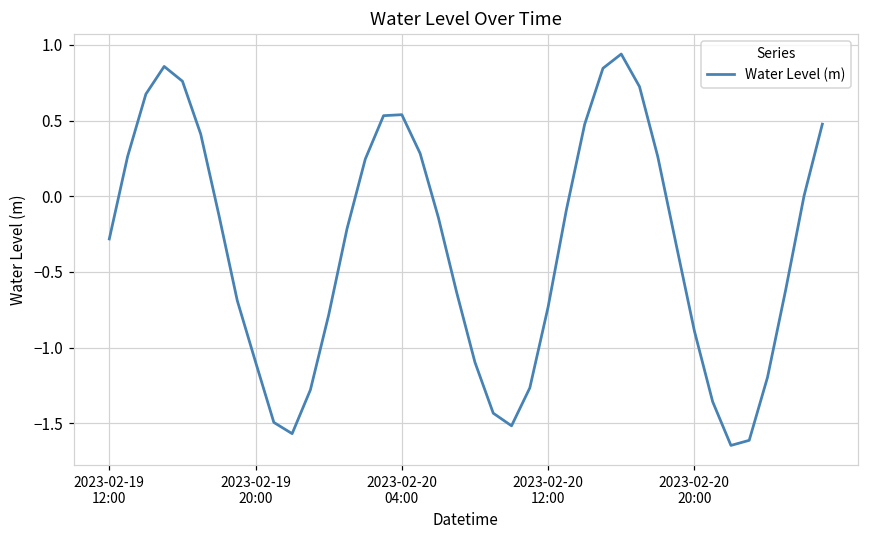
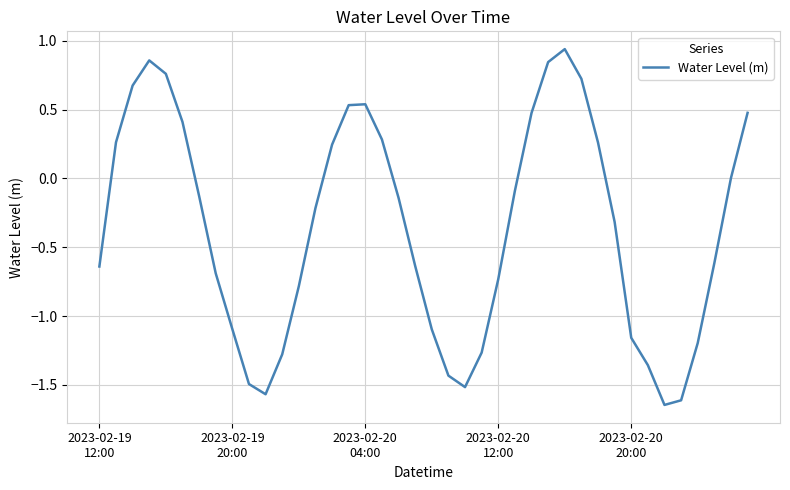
2023-02-19 12:00: -0.28 -> -0.64
2023-02-20 20:00: -0.89 -> -1.16
